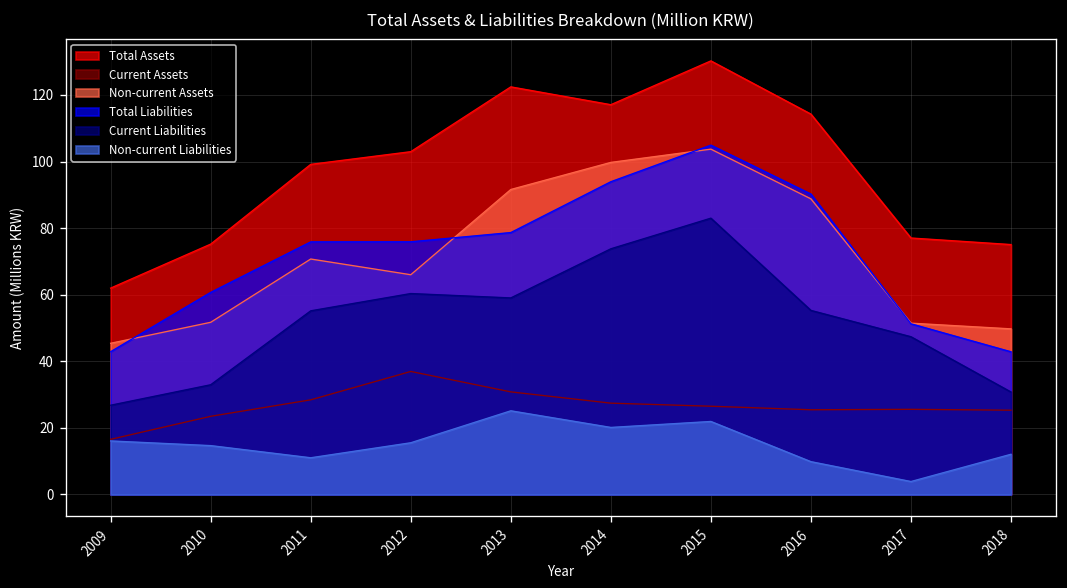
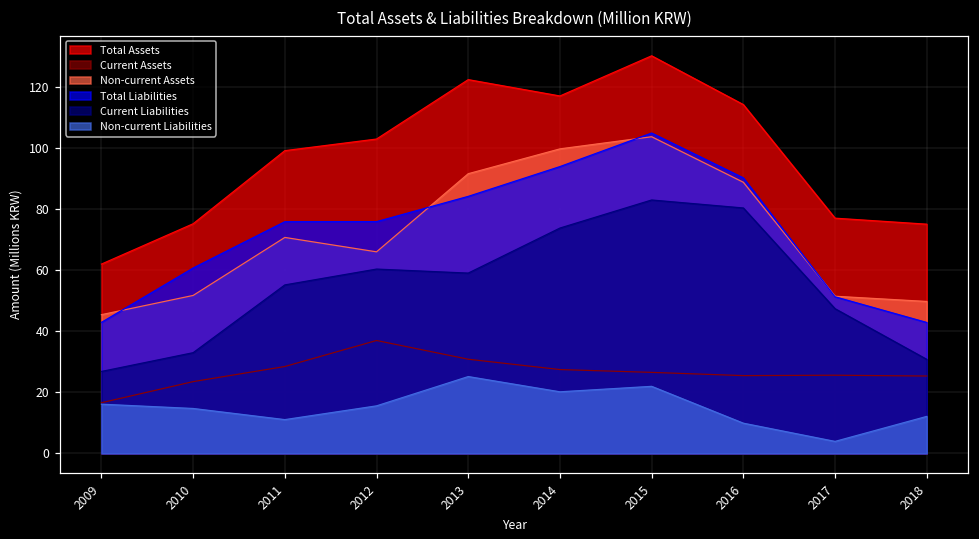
Total Liabilities, 2013: 79 -> 84
Current Liabilities, 2016: 55 -> 80
